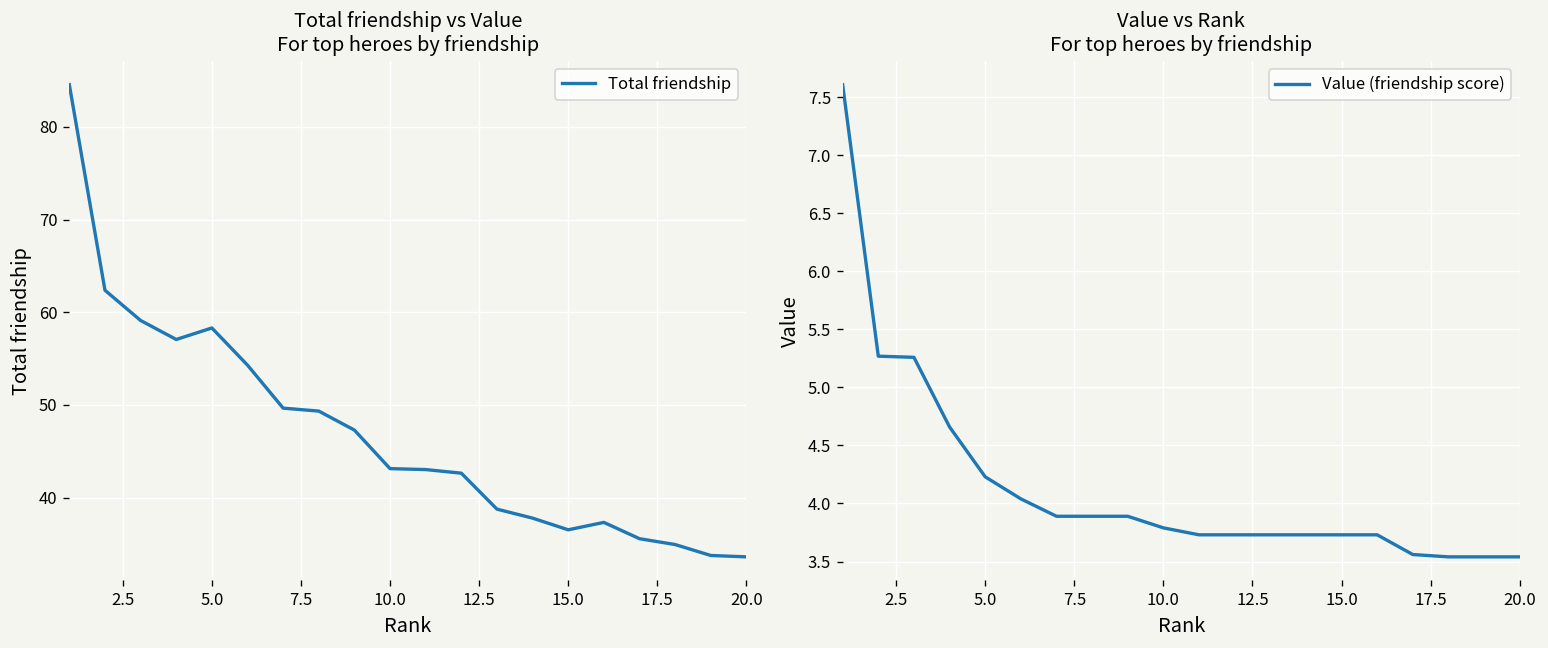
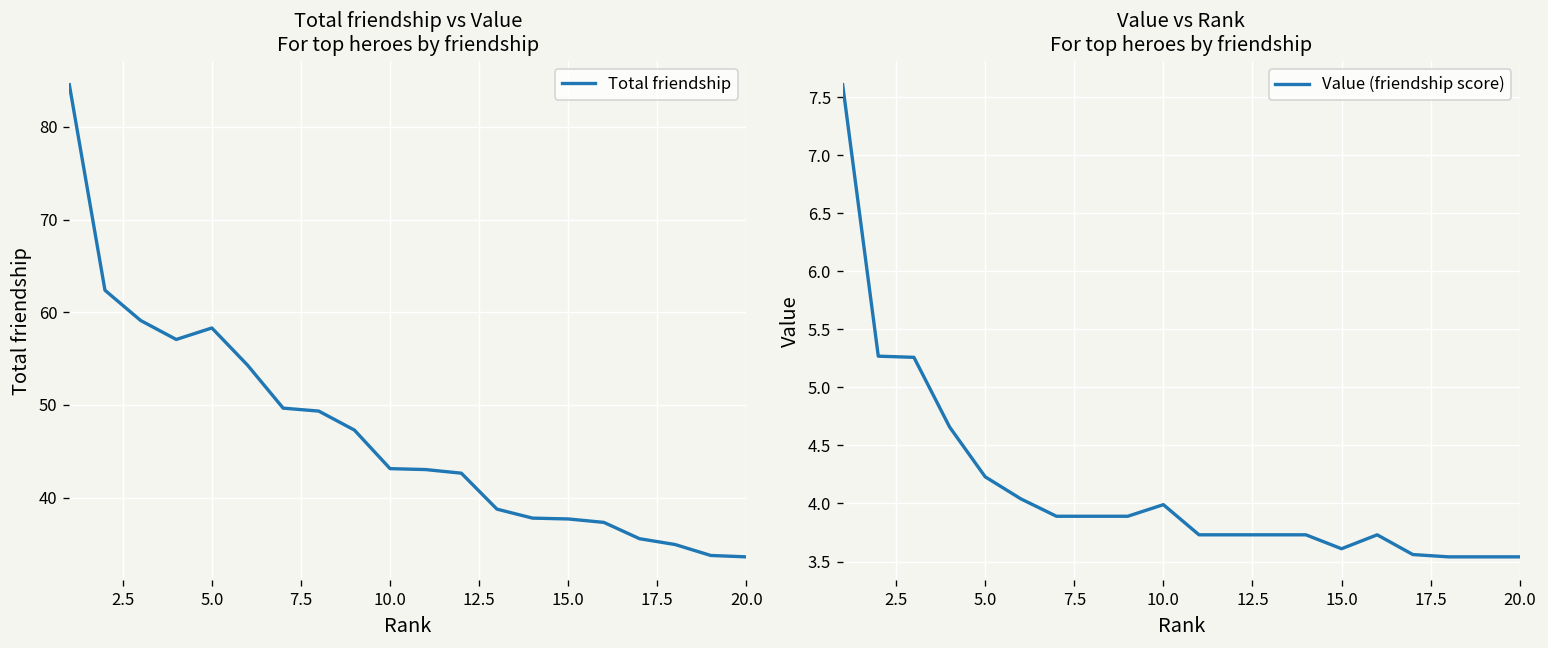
Total friendship vs Value For top heroes by friendship, 15.0: 37 -> 38
Value vs Rank For top heroes by friendship, 10.0: 3.8 -> 4.0
Value vs Rank For top heroes by friendship, 15.0: 3.7 -> 3.6
